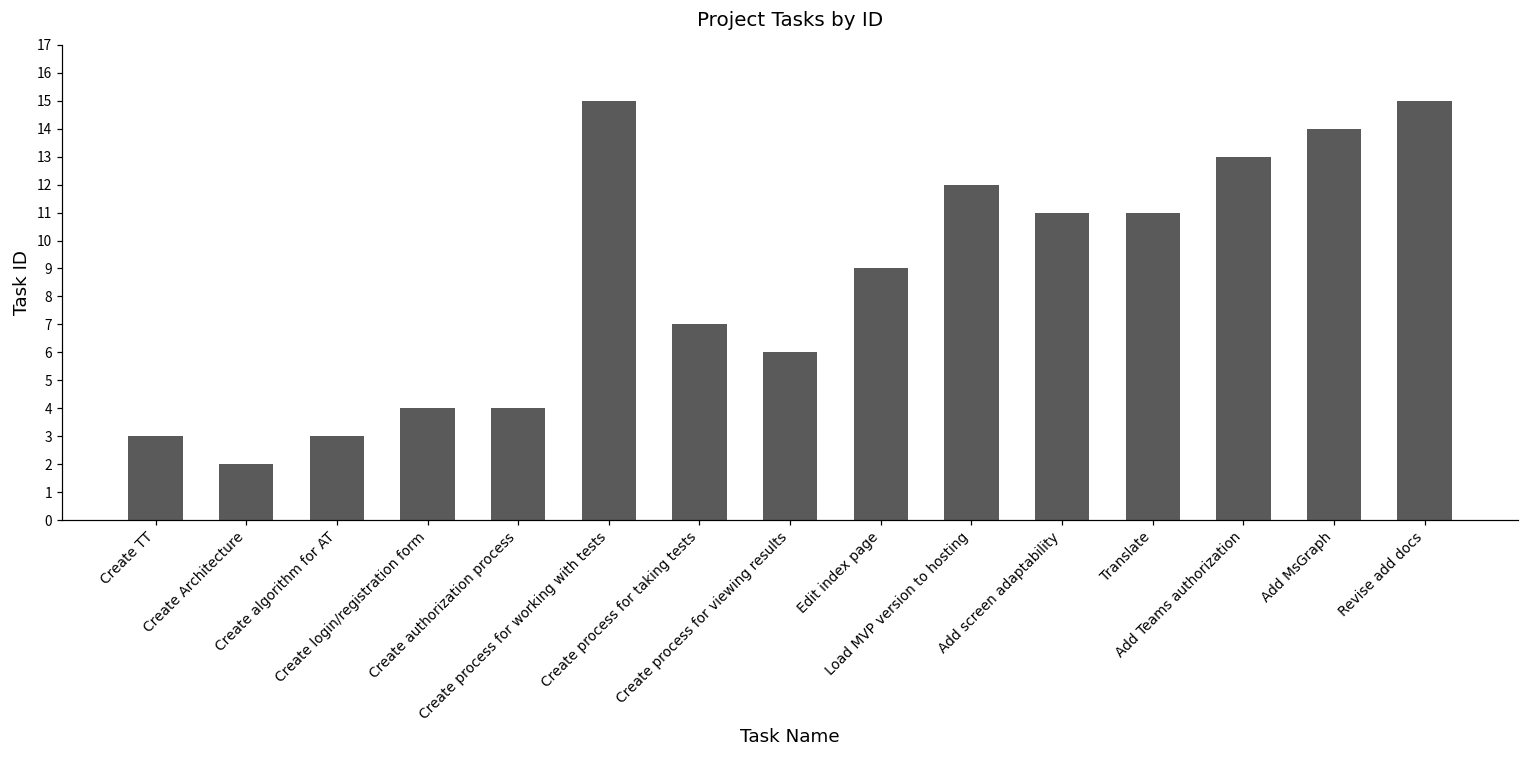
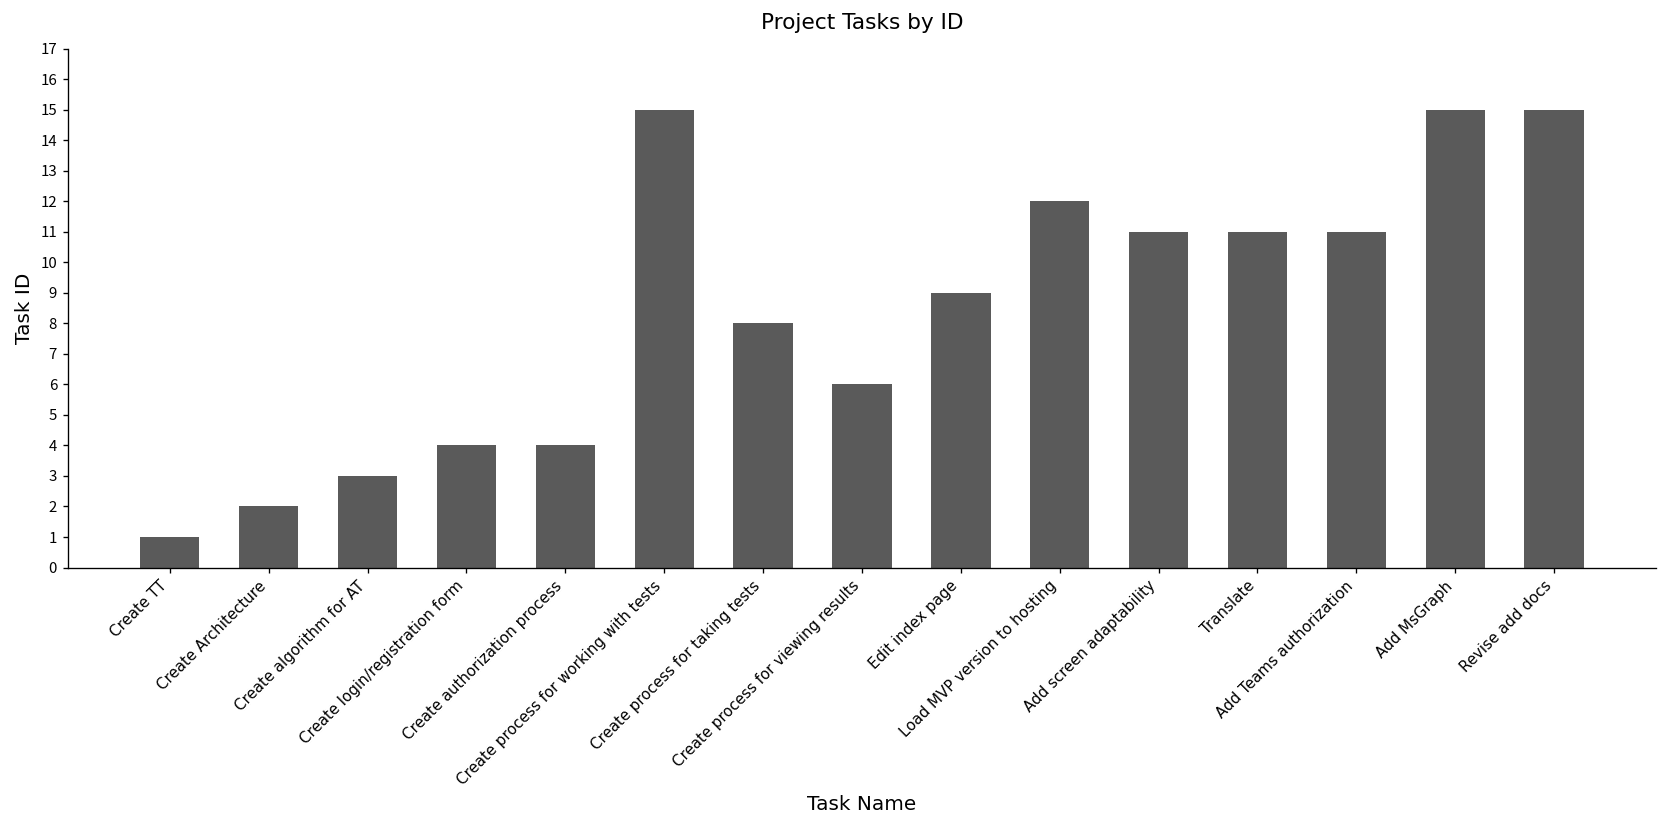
Create TT: 3 -> 1
Create process for taking tests: 7 -> 8
Add Teams authorization: 13 -> 11
Add MsGraph: 14 -> 15
